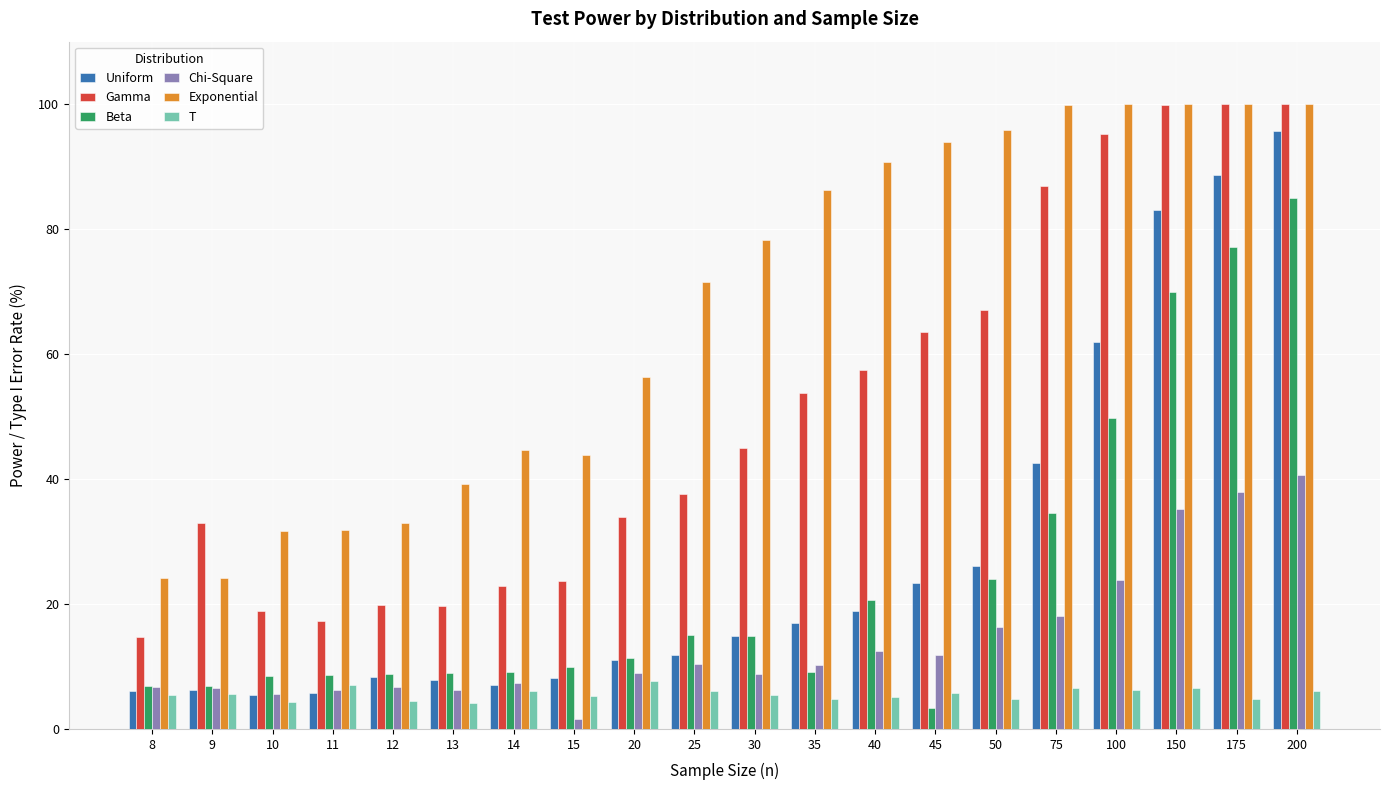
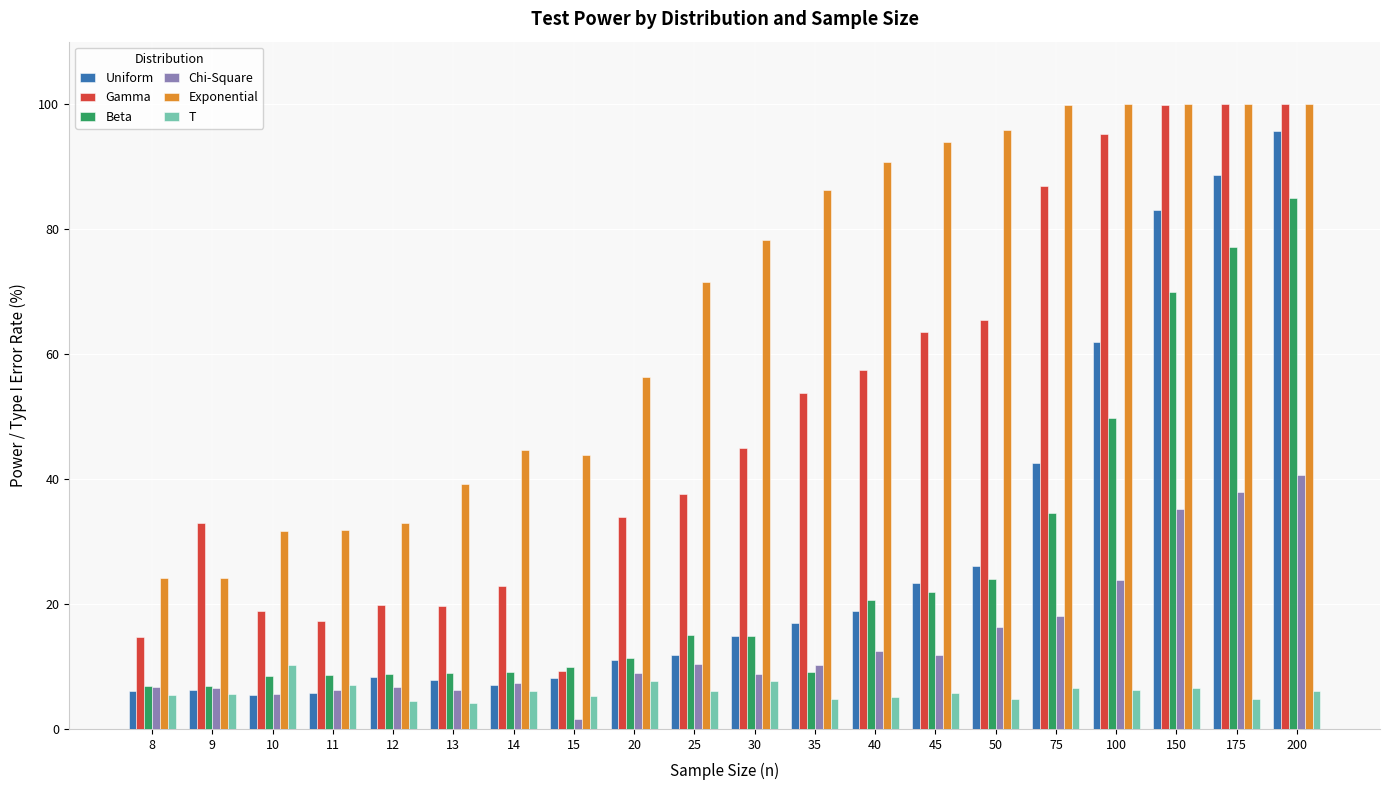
T, 10: 4 -> 10
Gamma, 15: 24 -> 9
T, 30: 6 -> 8
Beta, 45: 3 -> 22
Gamma, 50: 67 -> 65
